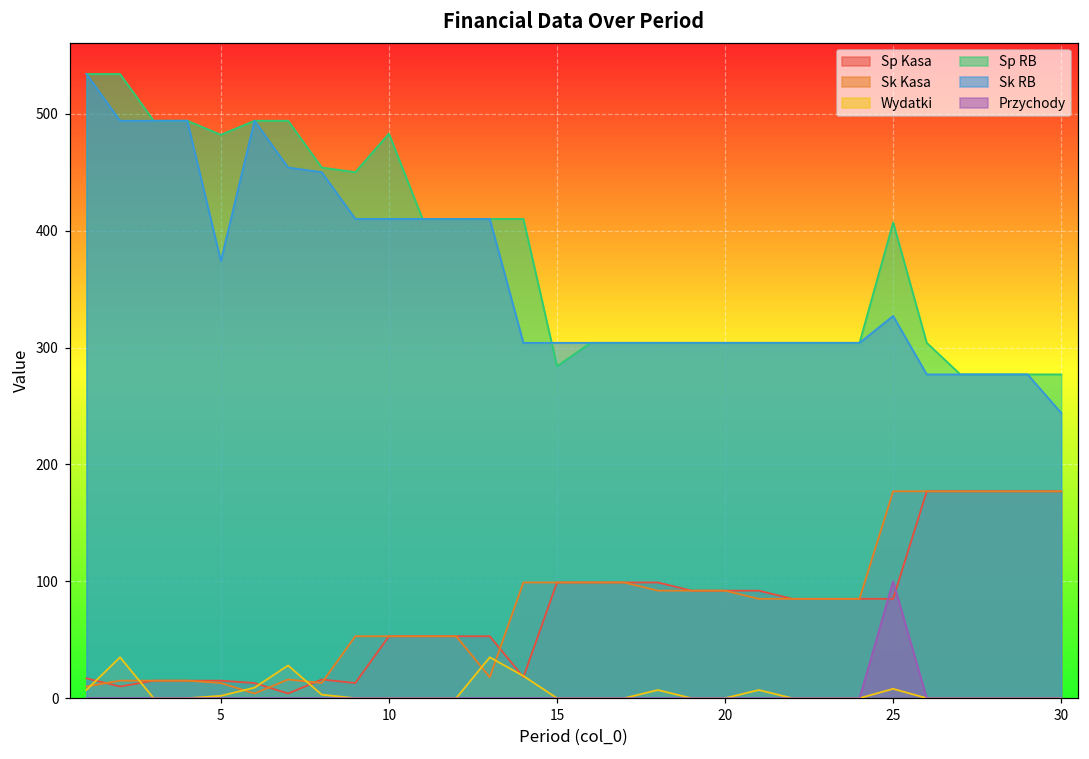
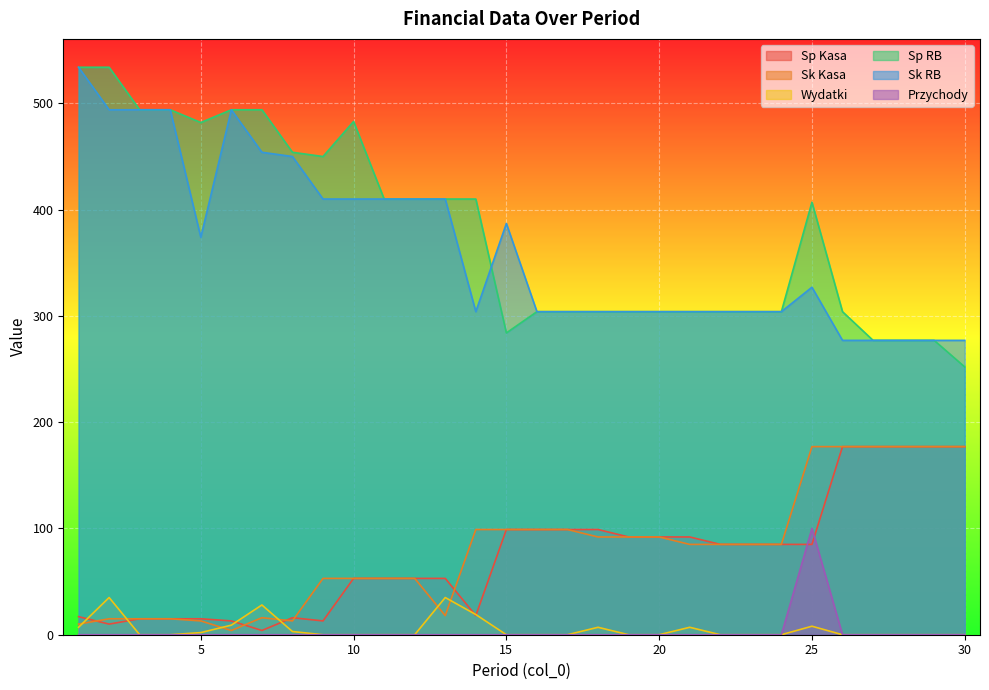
Sk RB, 15: 304 -> 387
Sp RB, 30: 277 -> 252
Sk RB, 30: 244 -> 277
